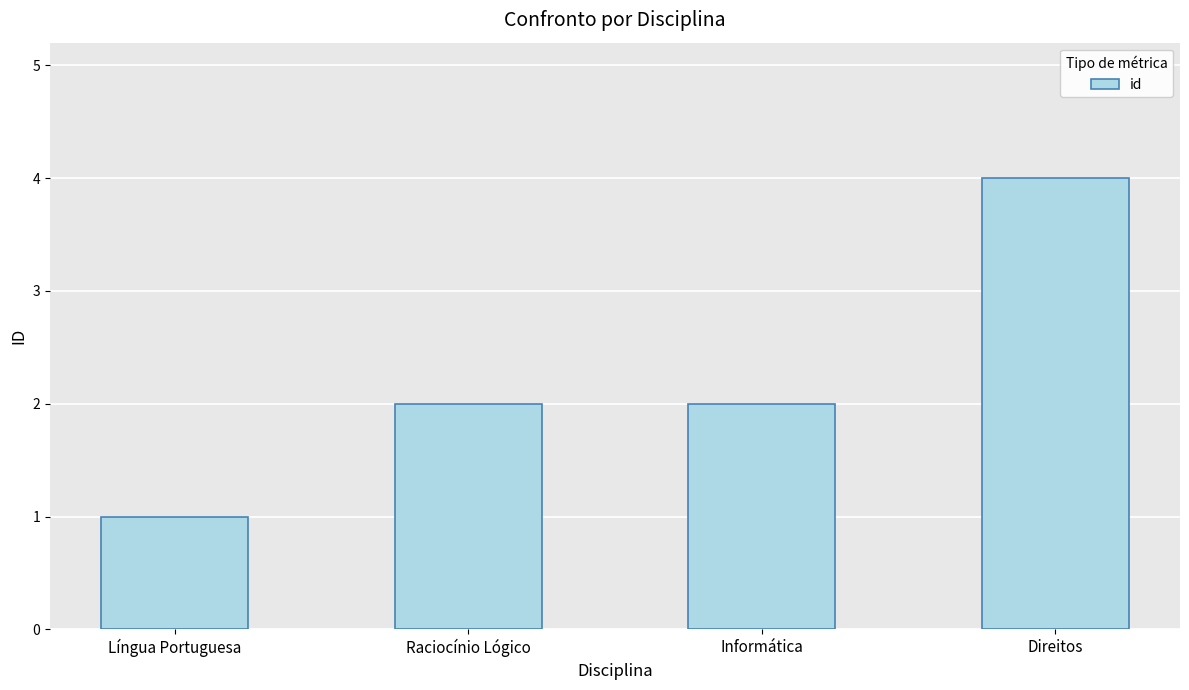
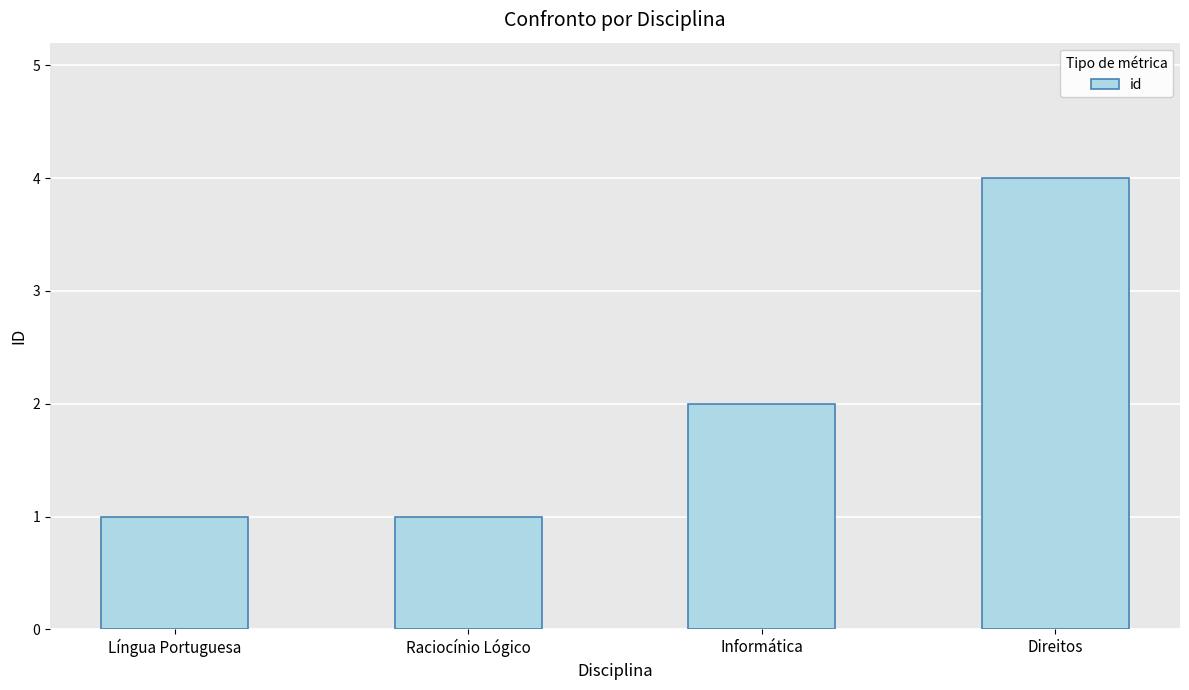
Raciocínio Lógico: 2 -> 1
